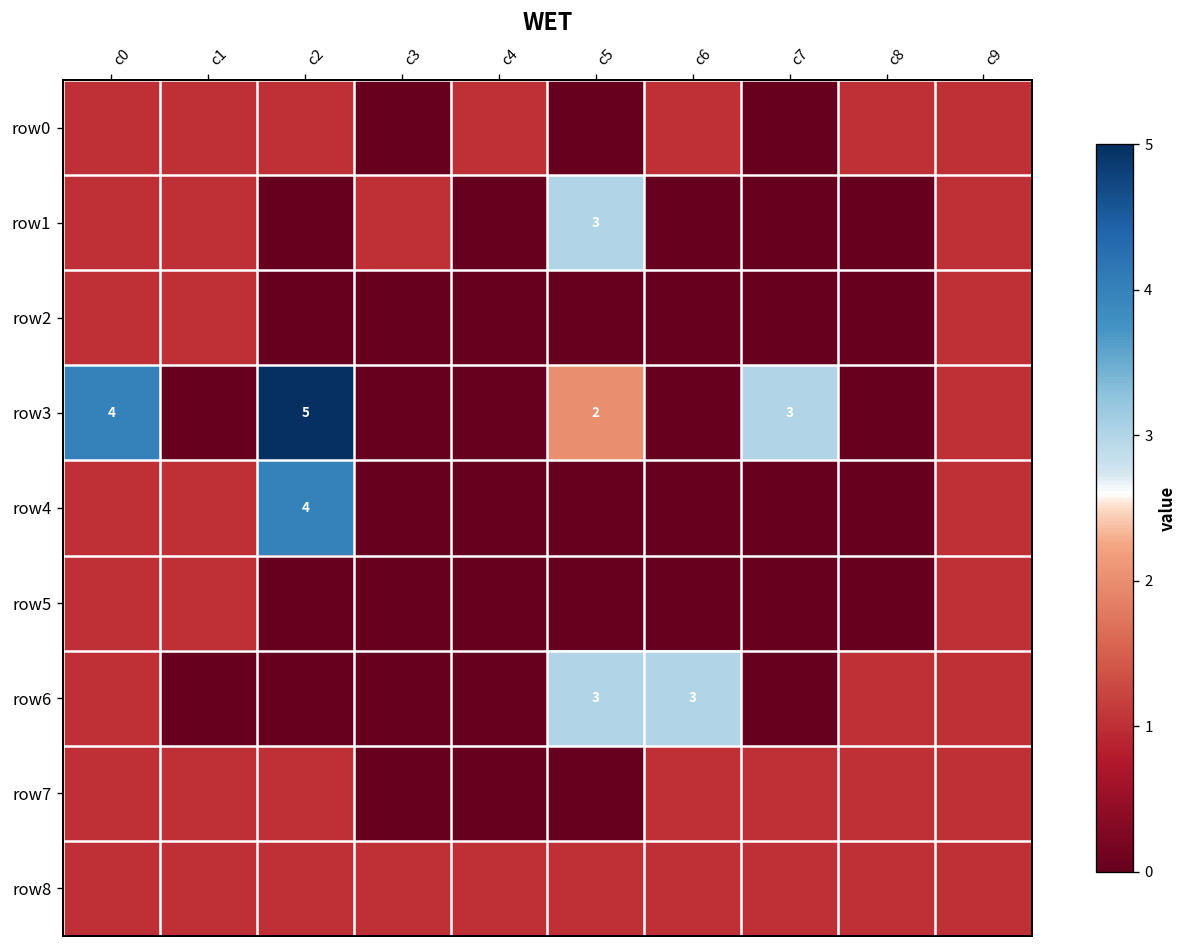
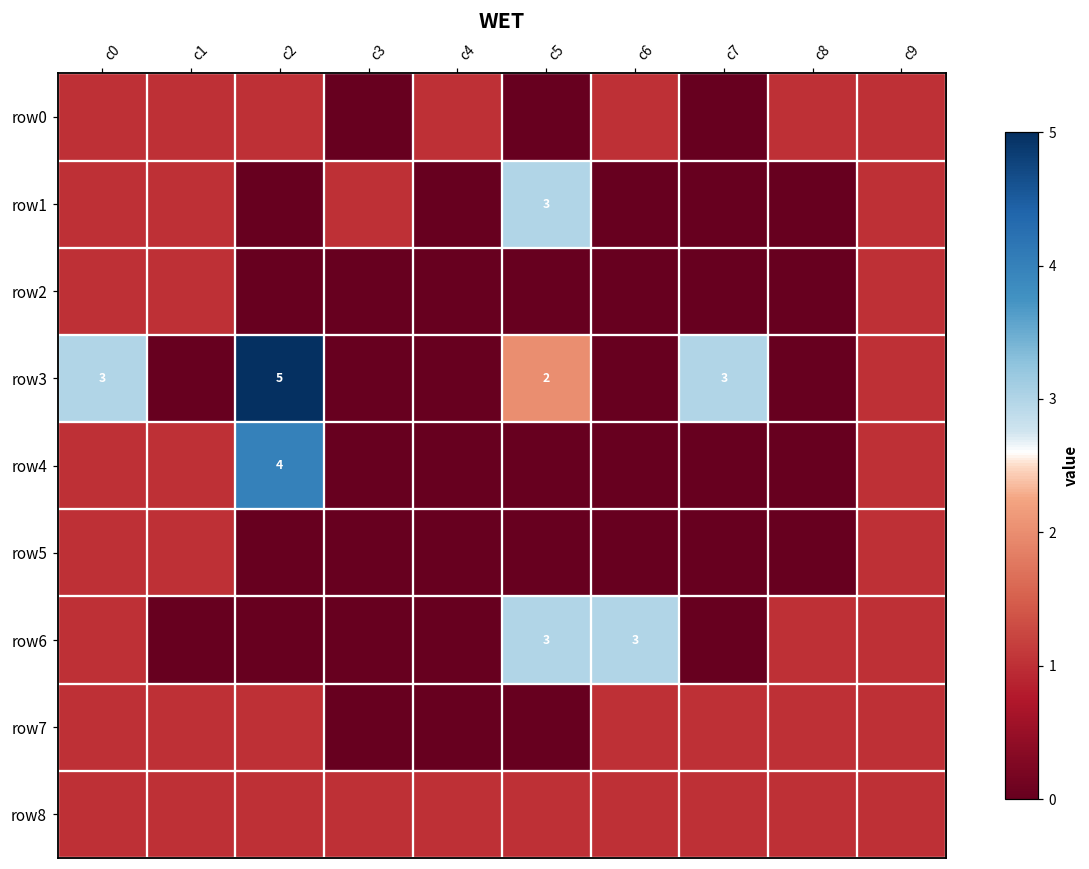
row3, c0: 4 -> 3
